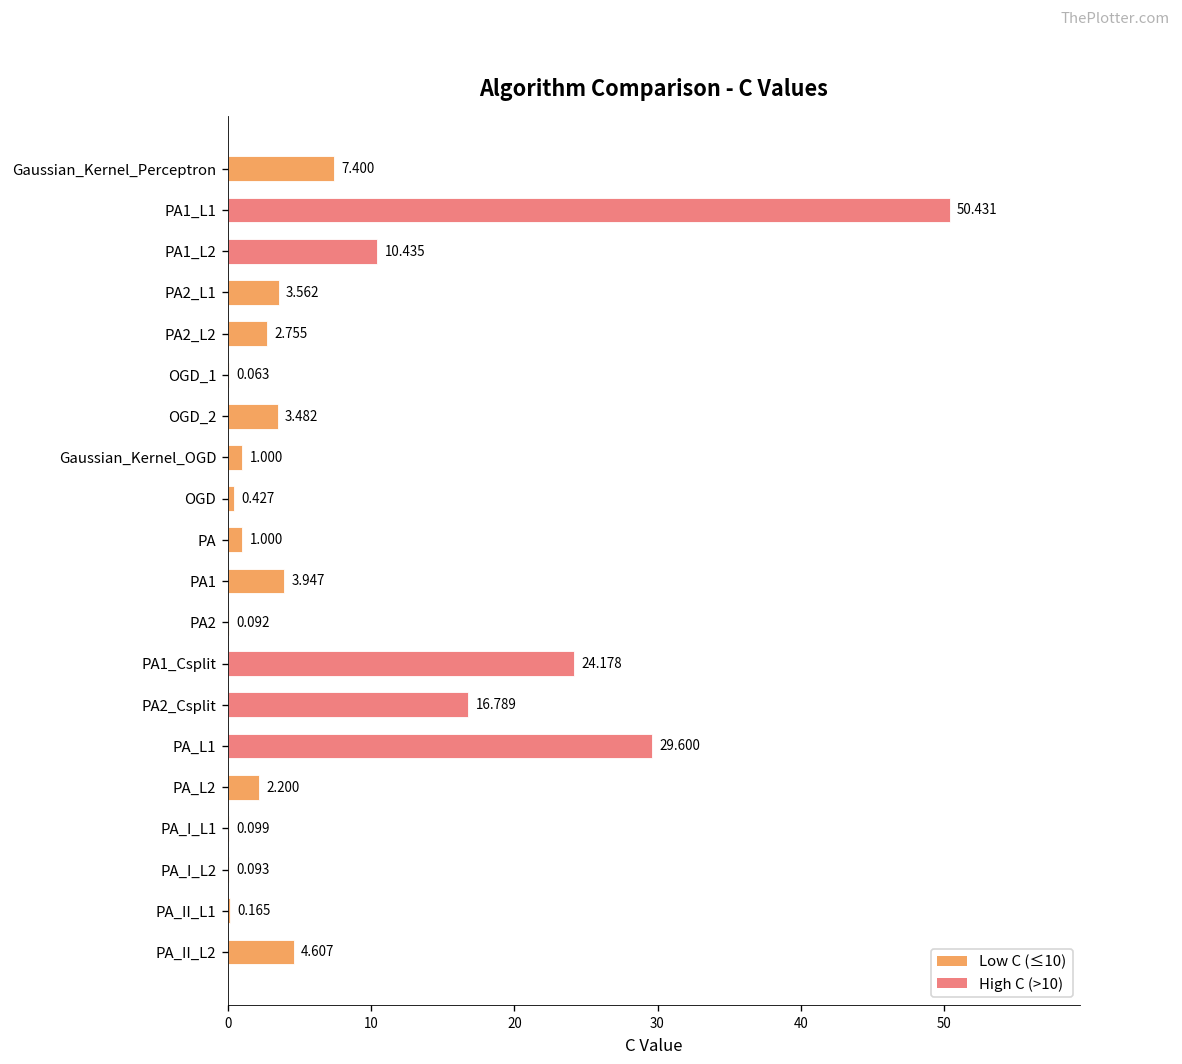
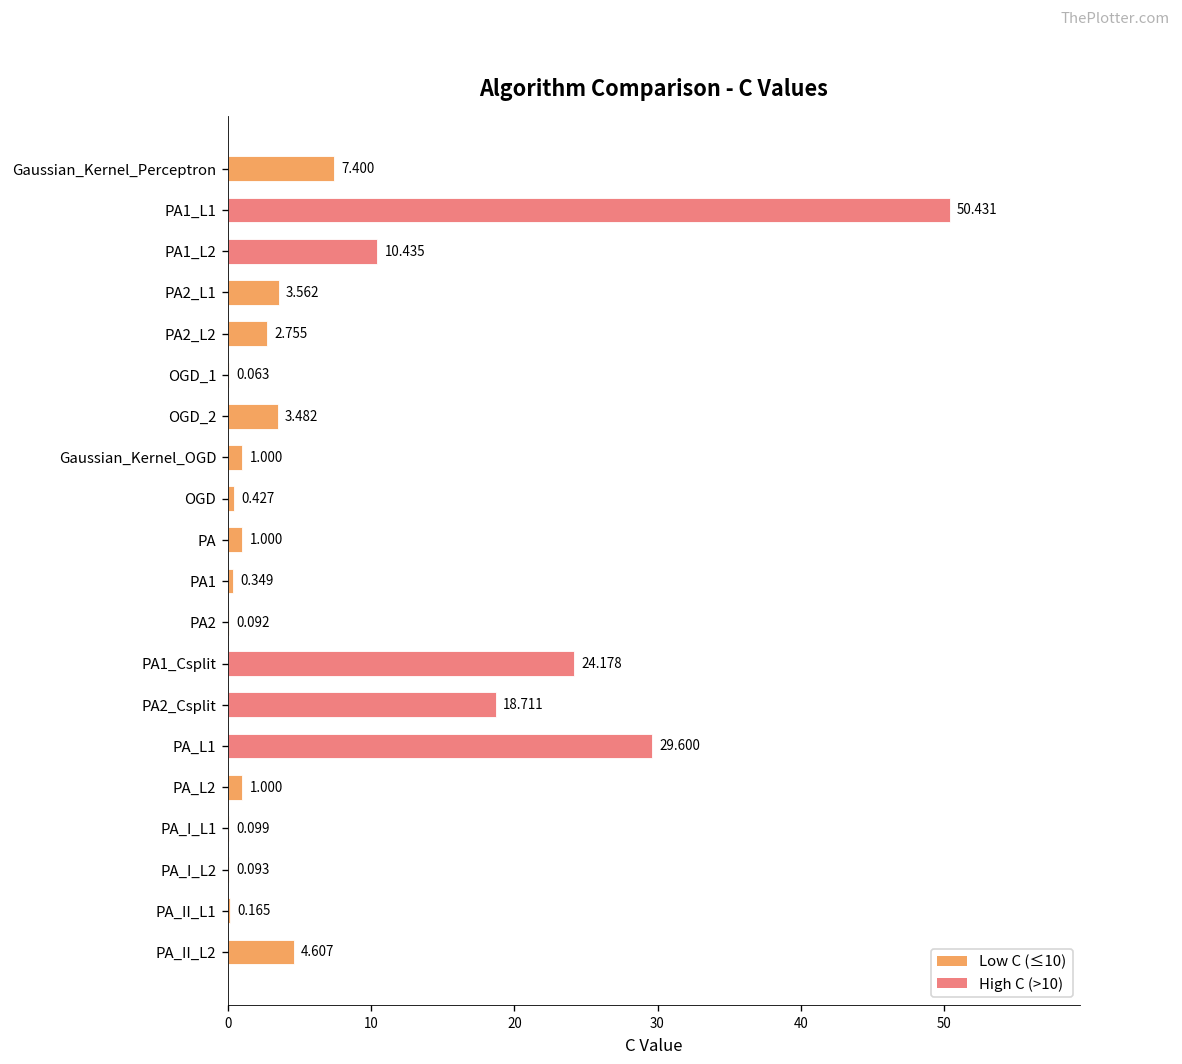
PA1: 3.947 -> 0.349
PA2_Csplit: 16.789 -> 18.711
PA_L2: 2.200 -> 1.000
